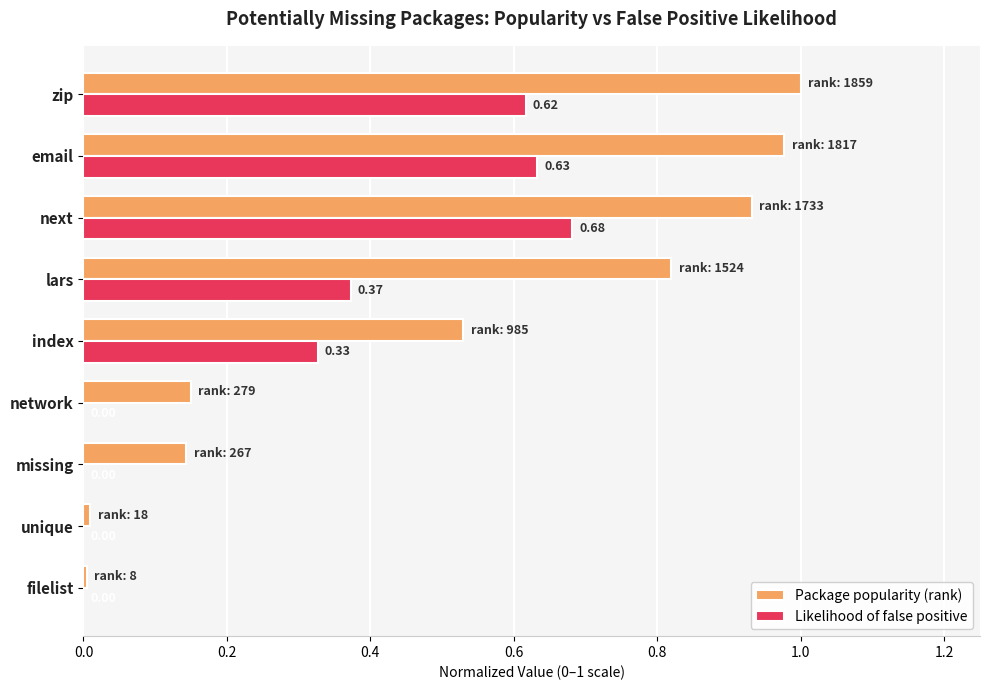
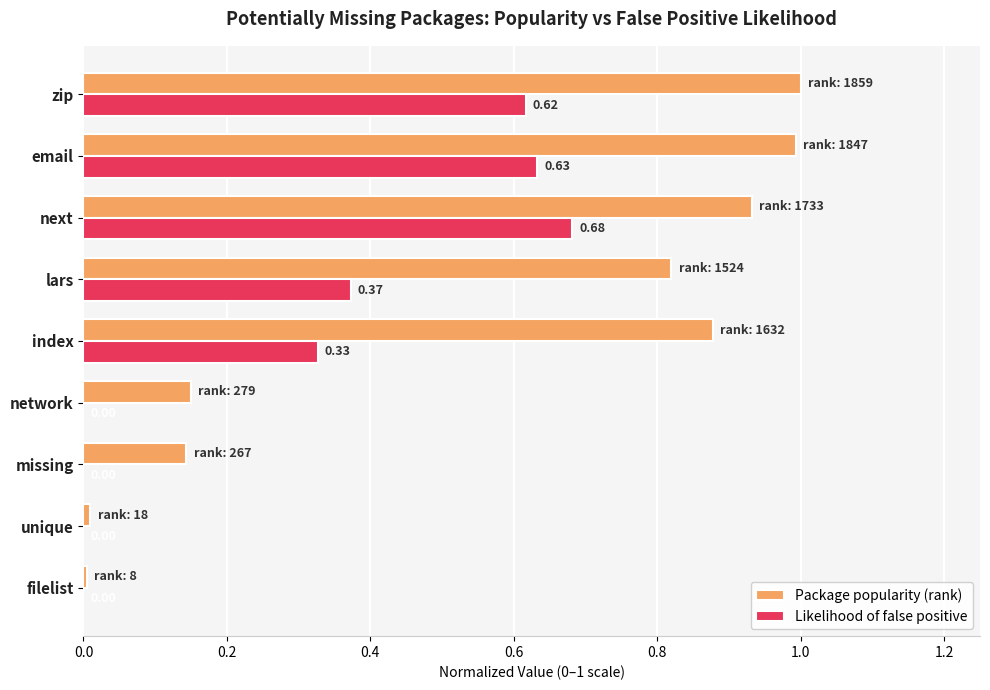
Package popularity (rank), email: 1817 -> 1847
Package popularity (rank), index: 985 -> 1632
